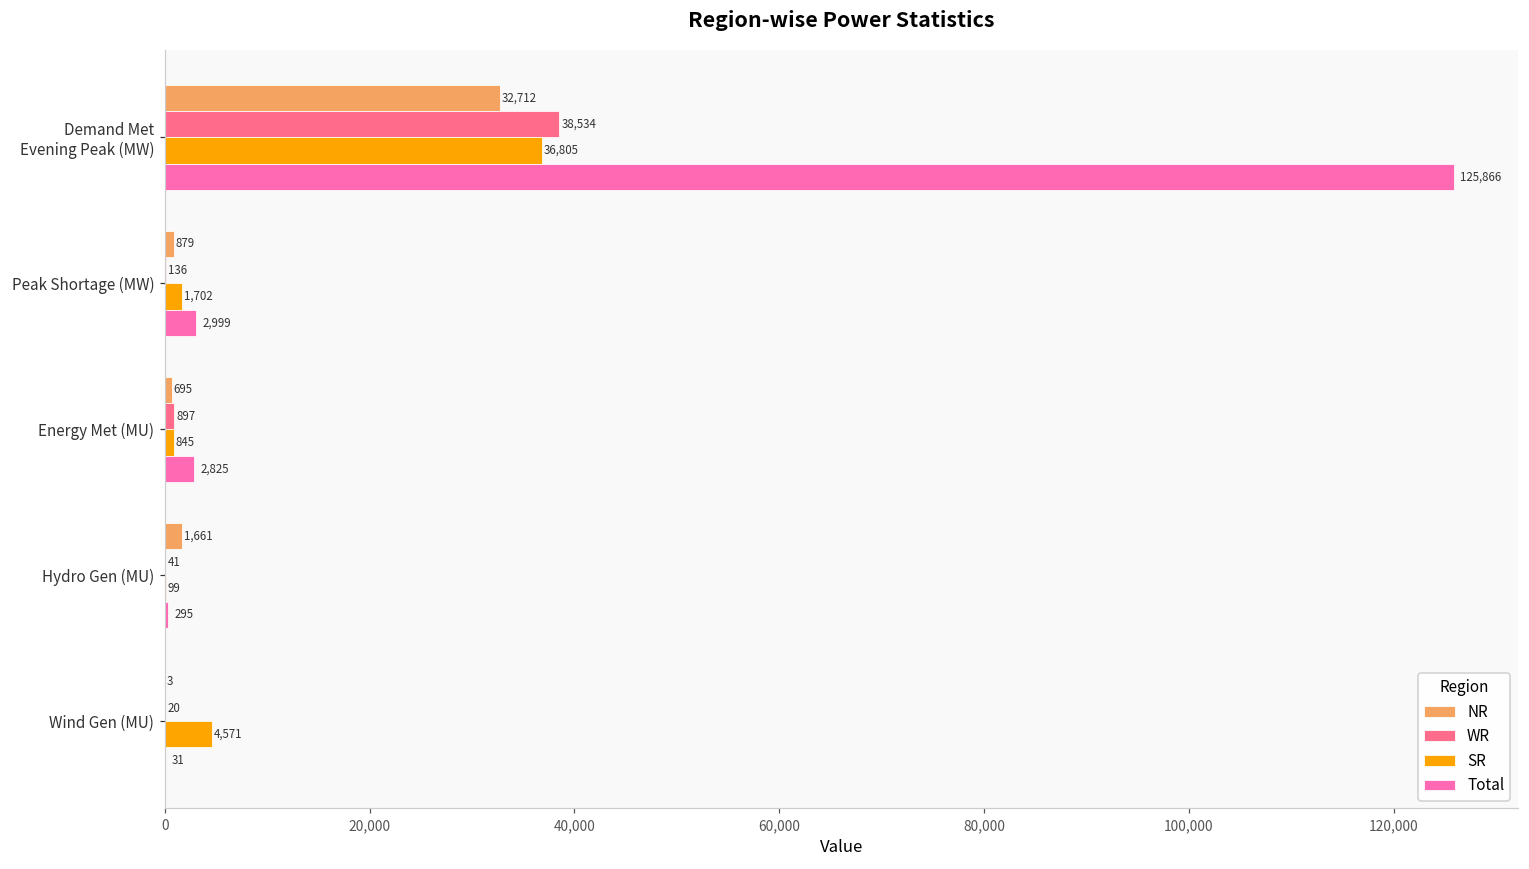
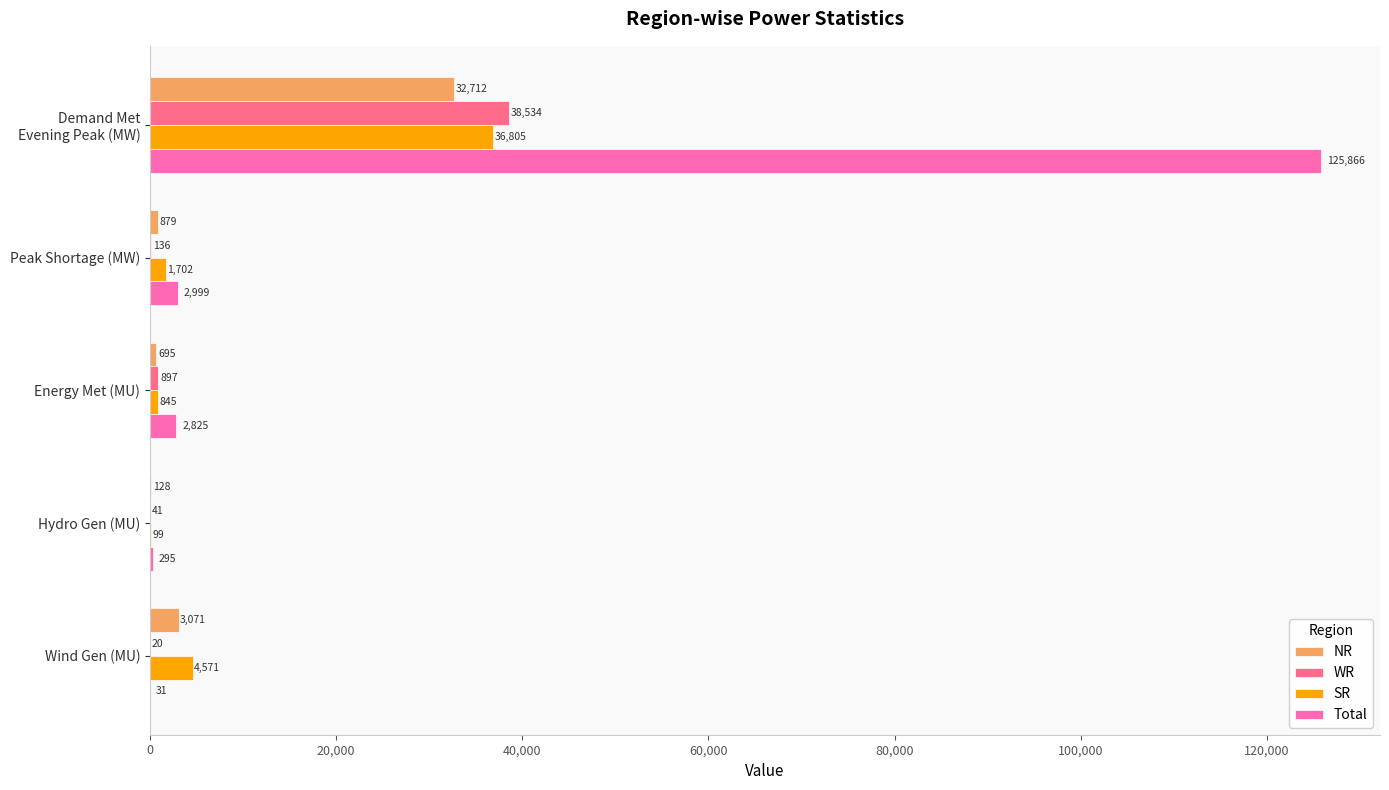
NR, Hydro Gen (MU): 1,661 -> 128
NR, Wind Gen (MU): 3 -> 3,071
